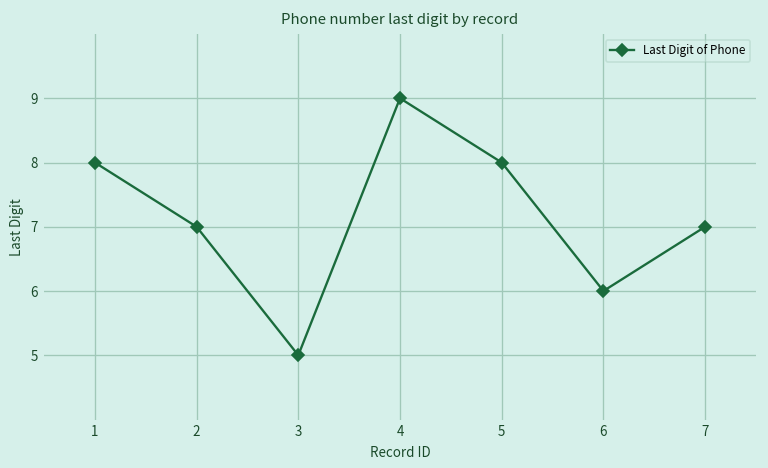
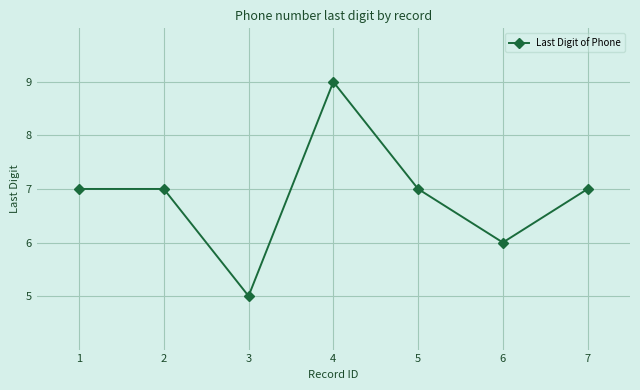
1: 8 -> 7
5: 8 -> 7
